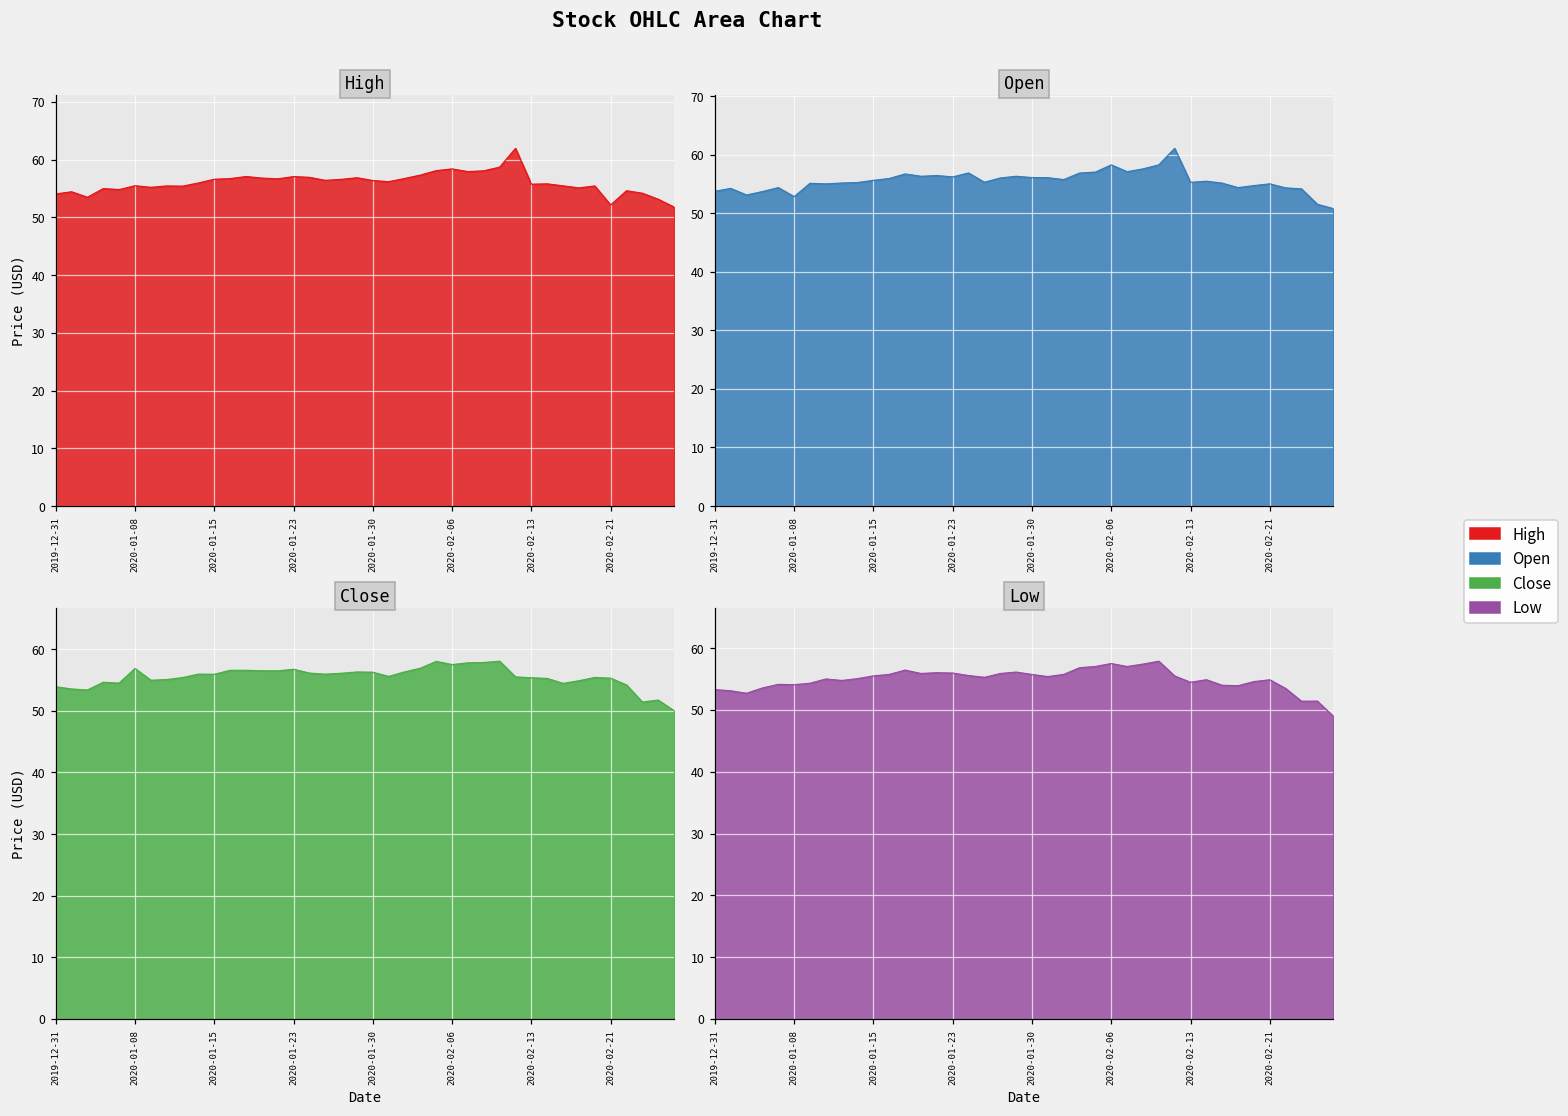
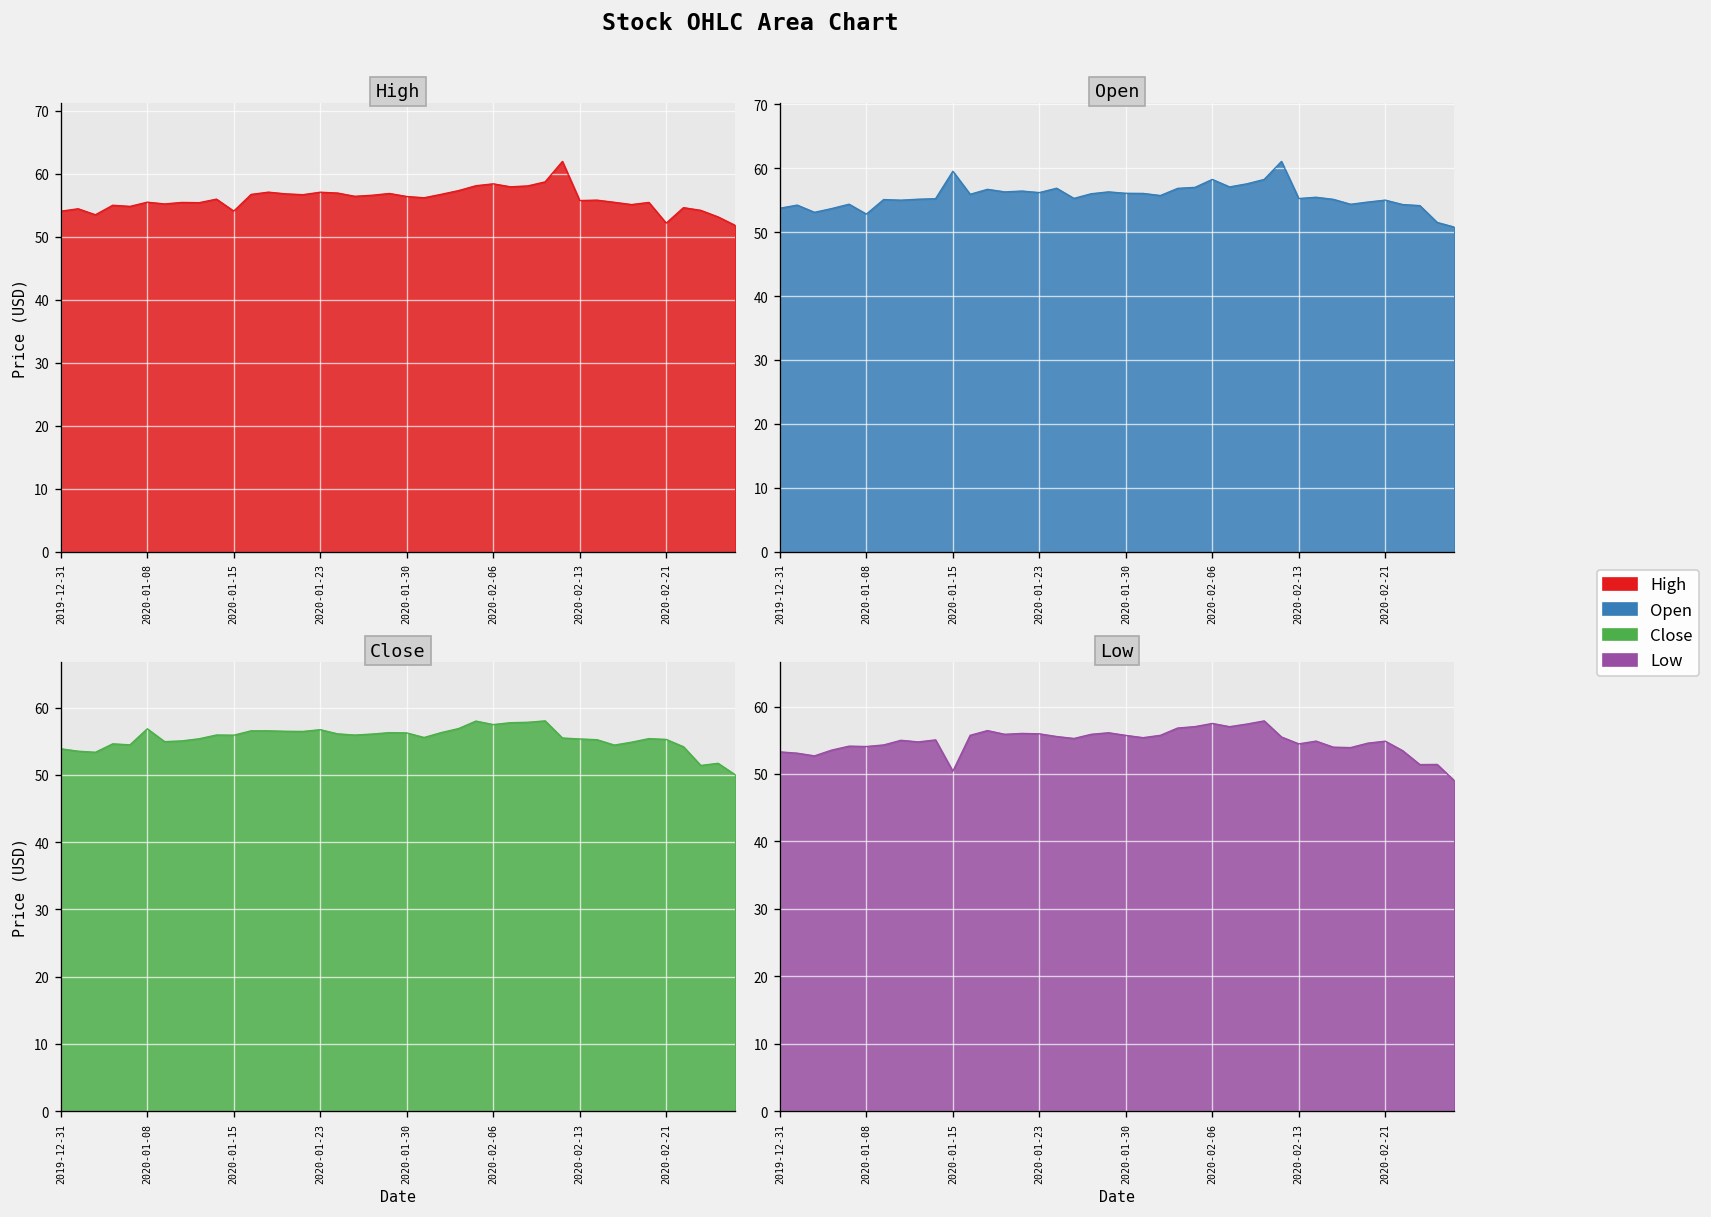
High, 2020-01-15: 57 -> 54
Open, 2020-01-15: 56 -> 60
Low, 2020-01-15: 56 -> 50
